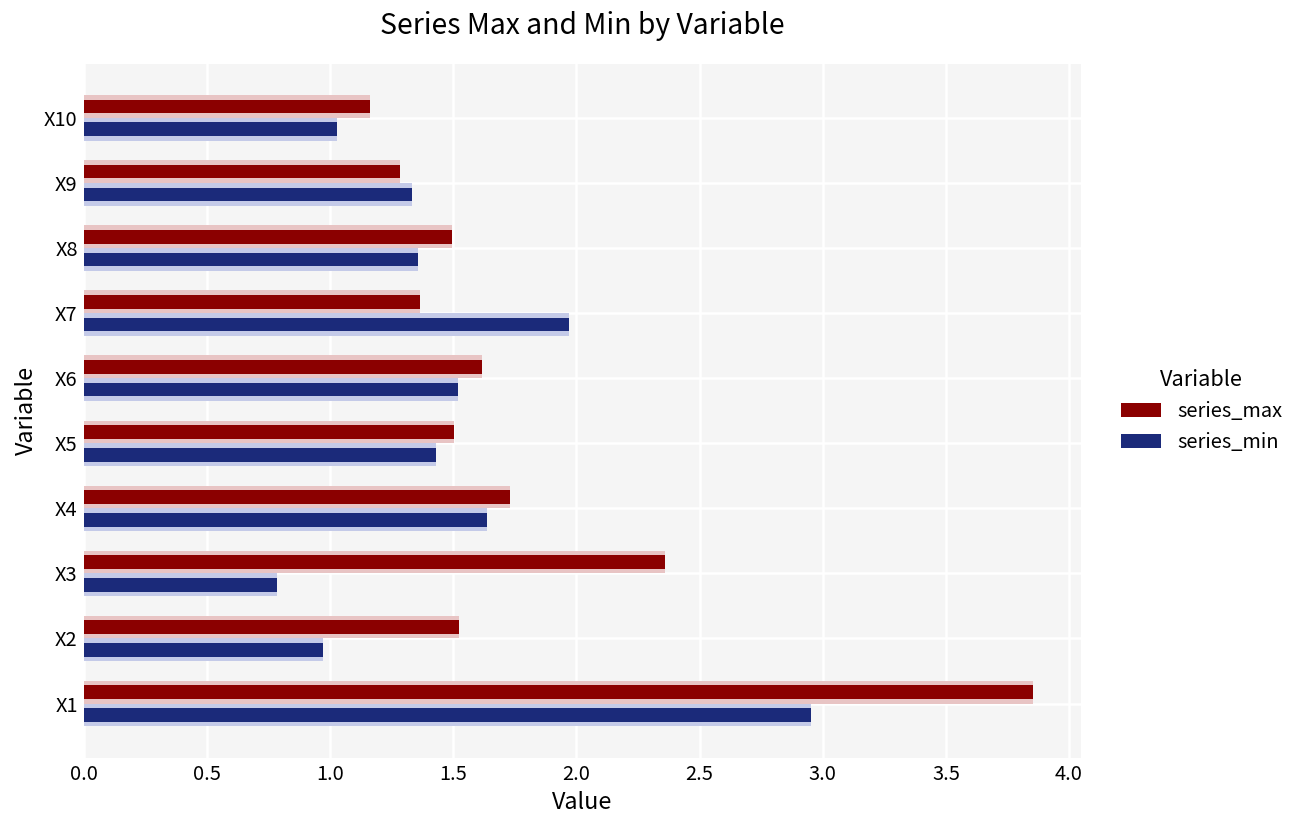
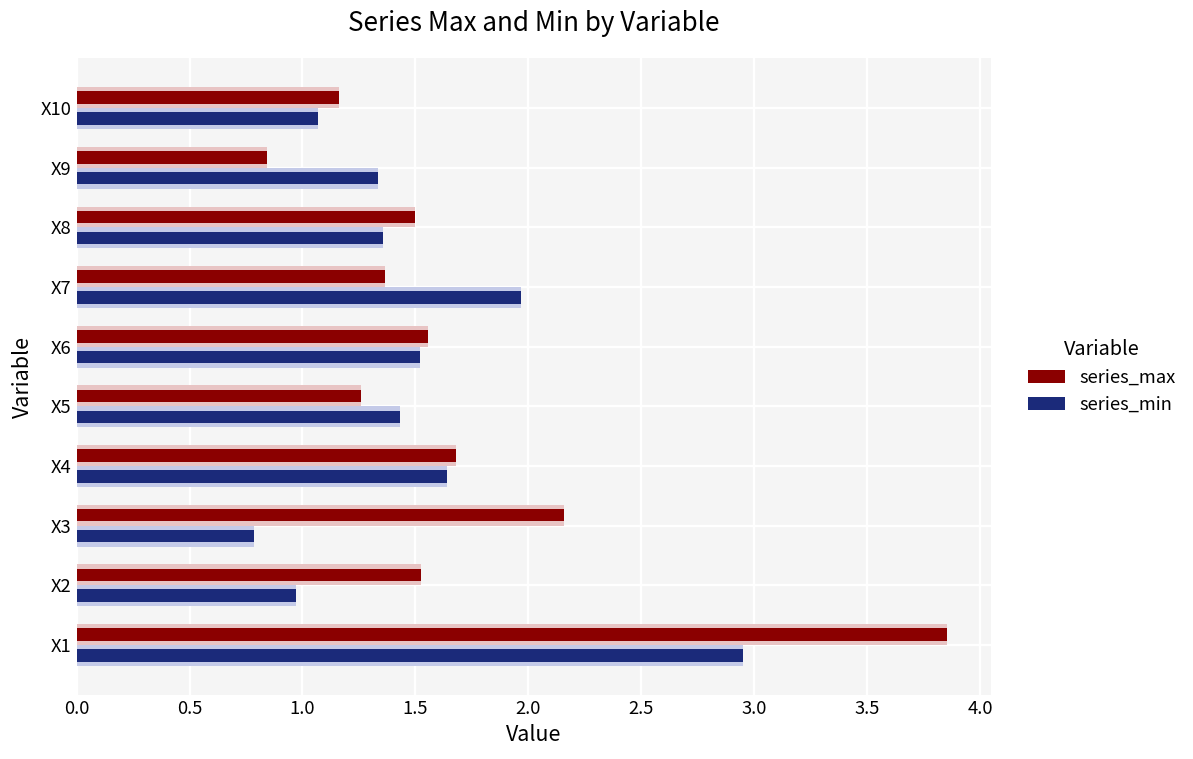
series_min, X10: 1.03 -> 1.07
series_max, X9: 1.28 -> 0.84
series_max, X6: 1.62 -> 1.56
series_max, X5: 1.50 -> 1.26
series_max, X4: 1.73 -> 1.68
series_max, X3: 2.36 -> 2.16
